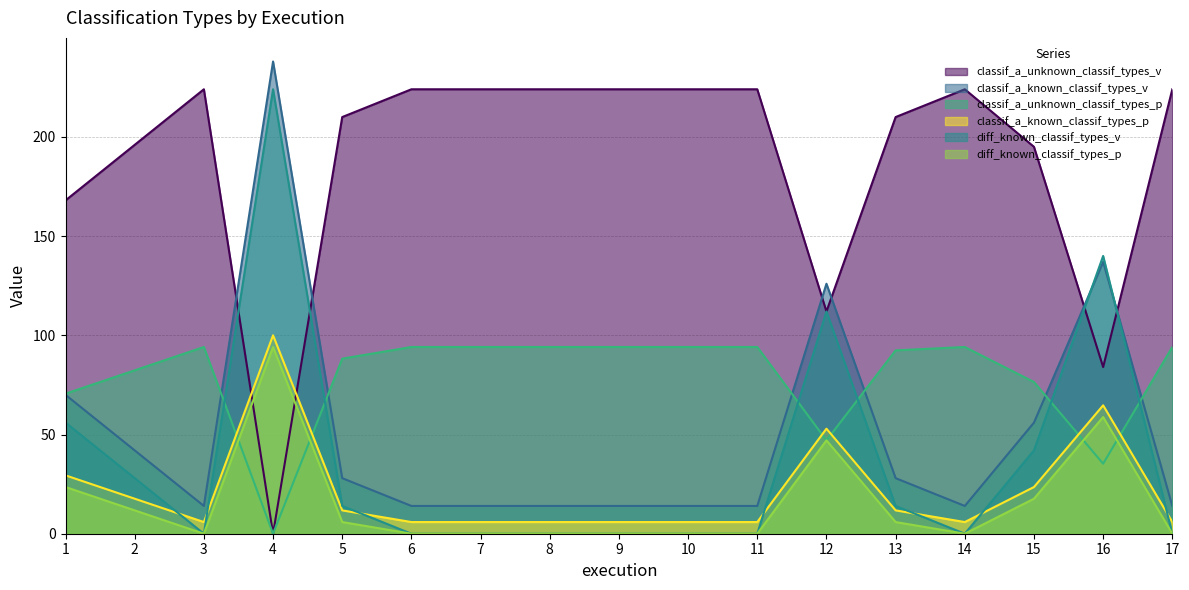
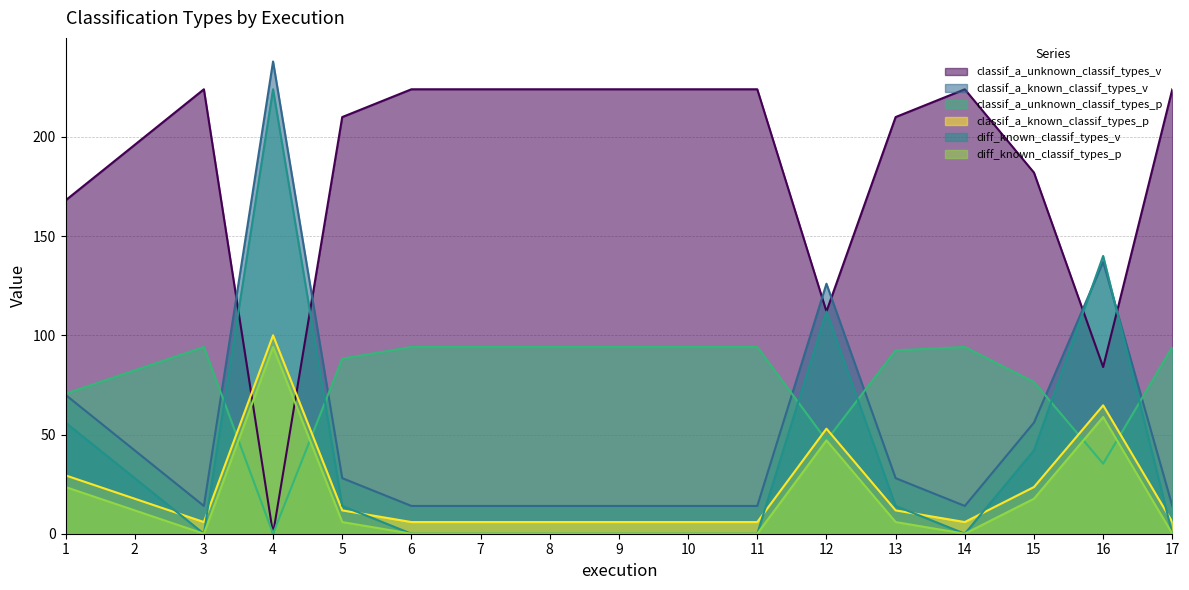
classif_a_unknown_classif_types_v, 15: 195 -> 182
